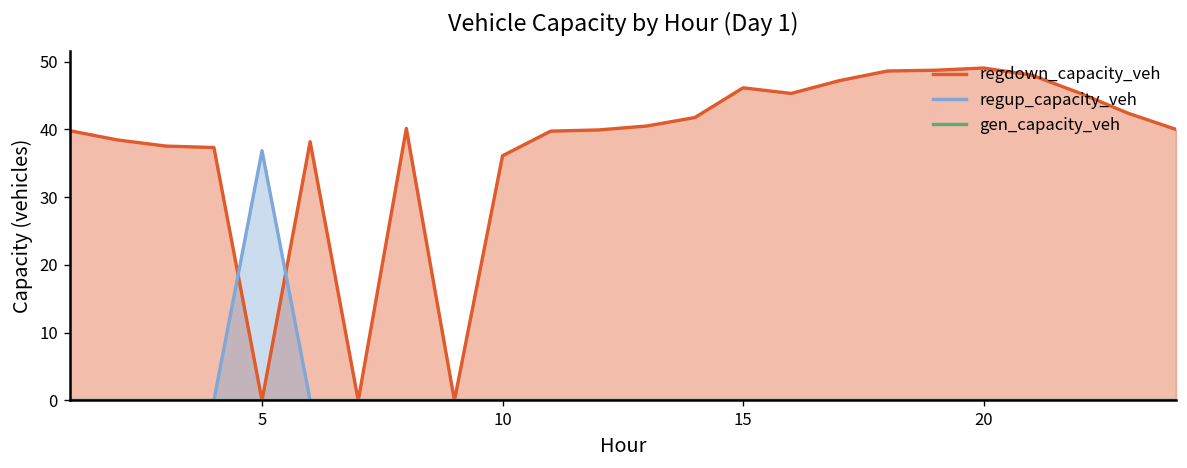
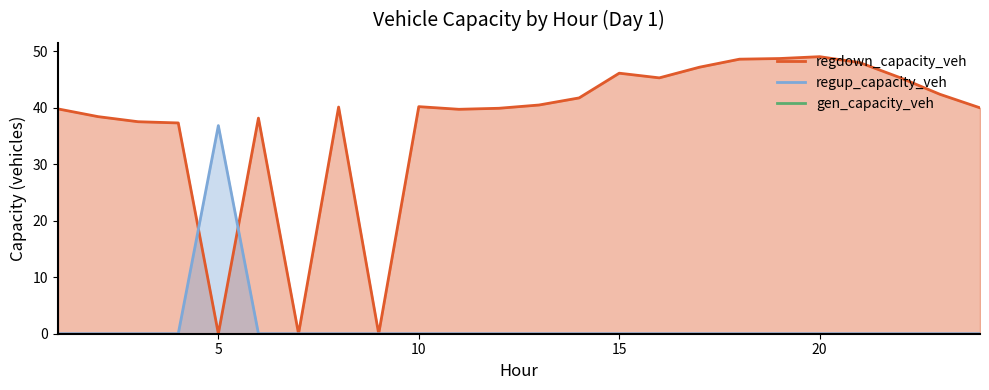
regdown_capacity_veh, 10: 36 -> 40
